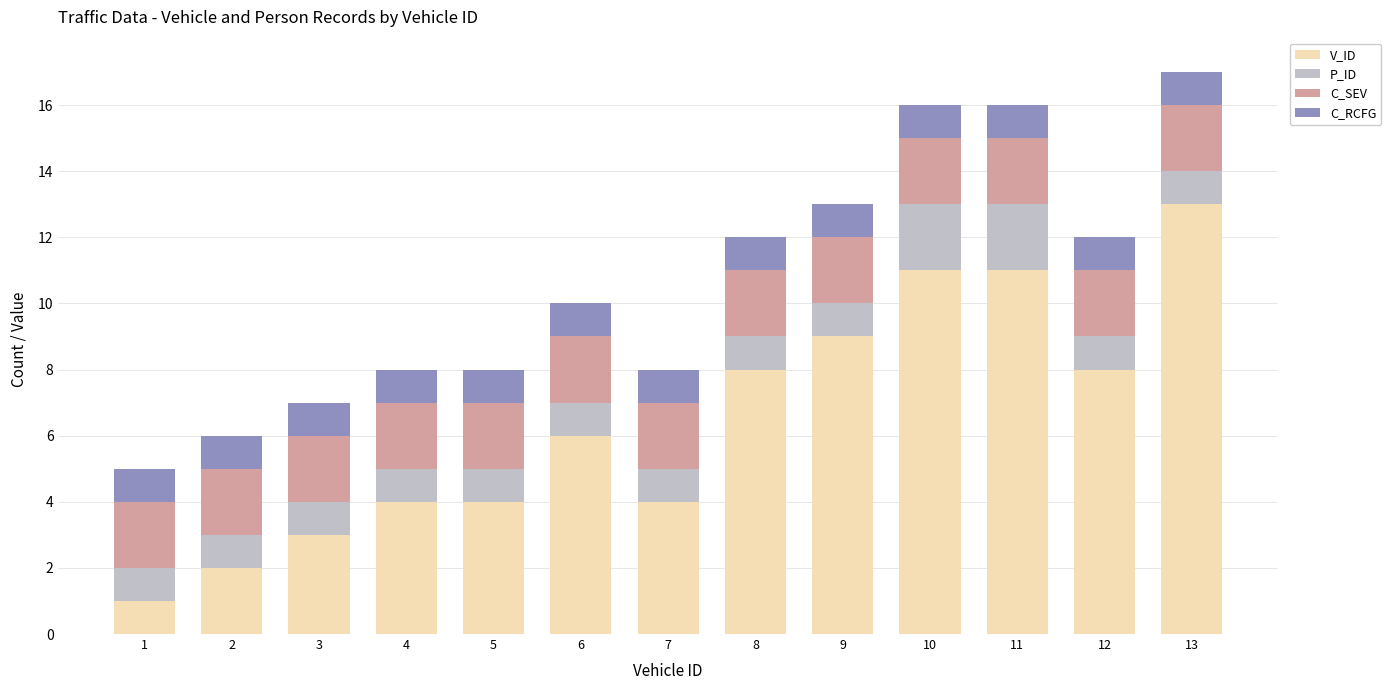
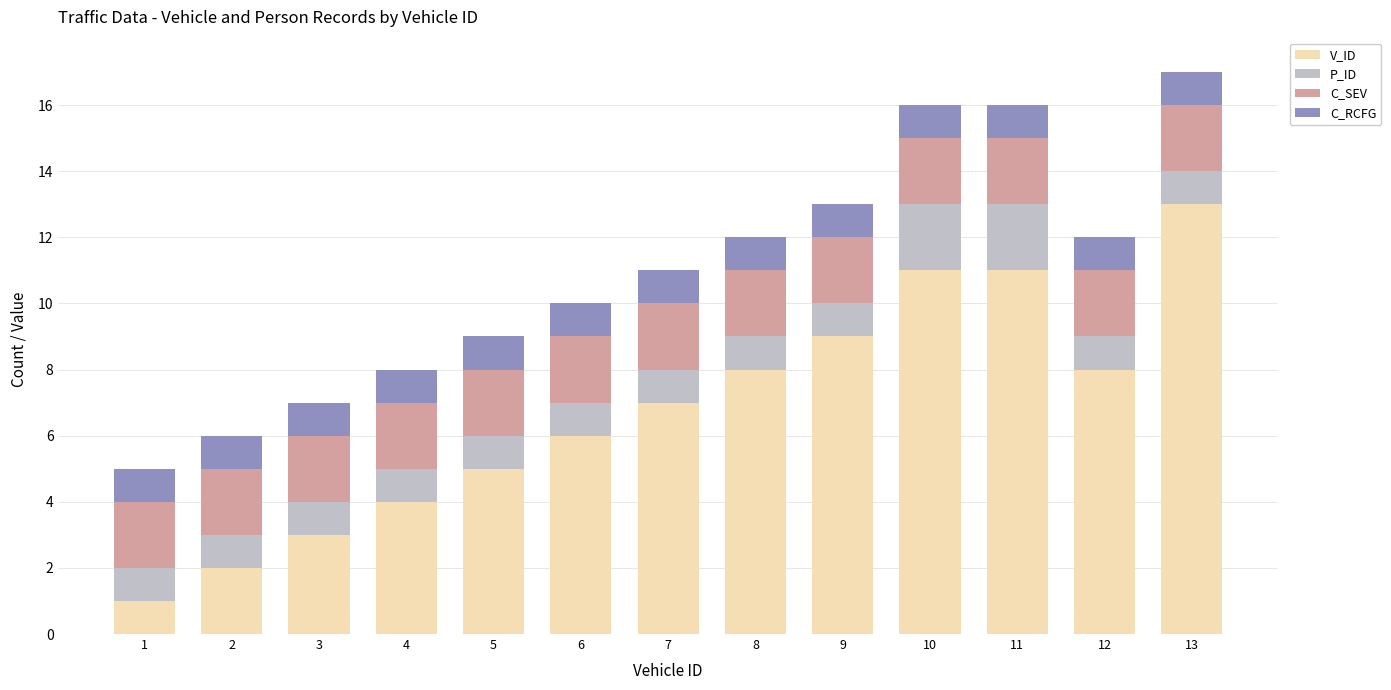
V_ID, 5: 4 -> 5
V_ID, 7: 4 -> 7
